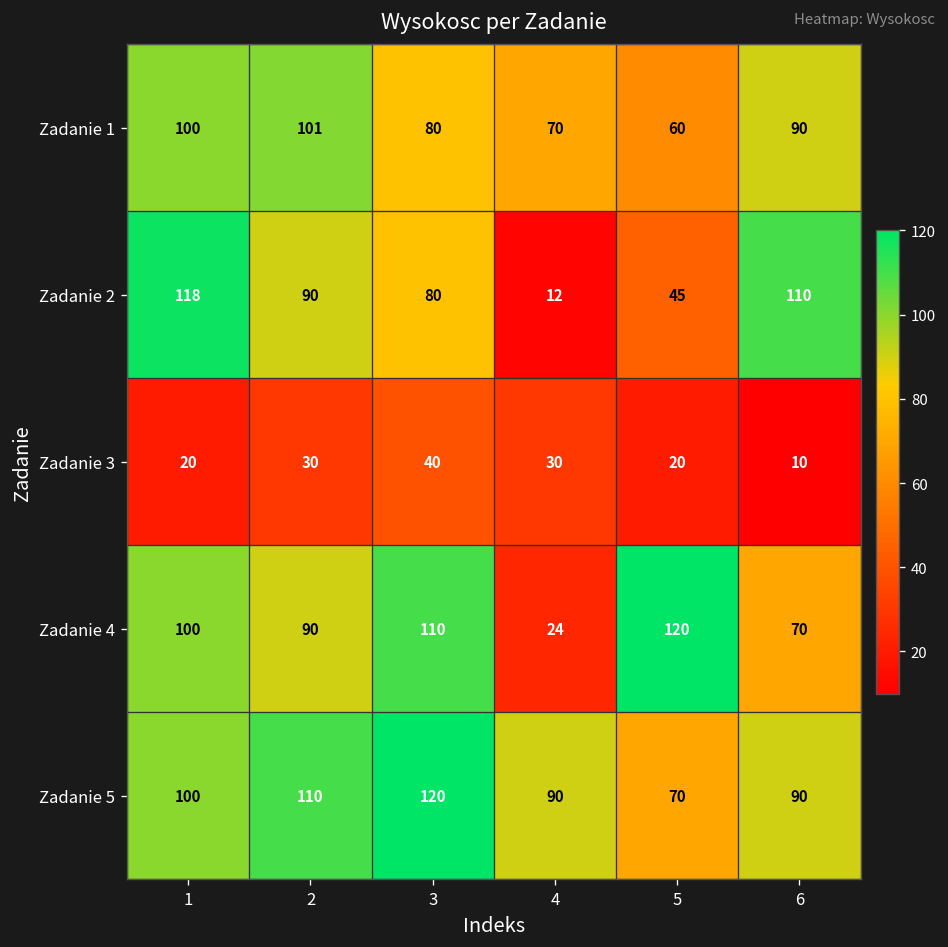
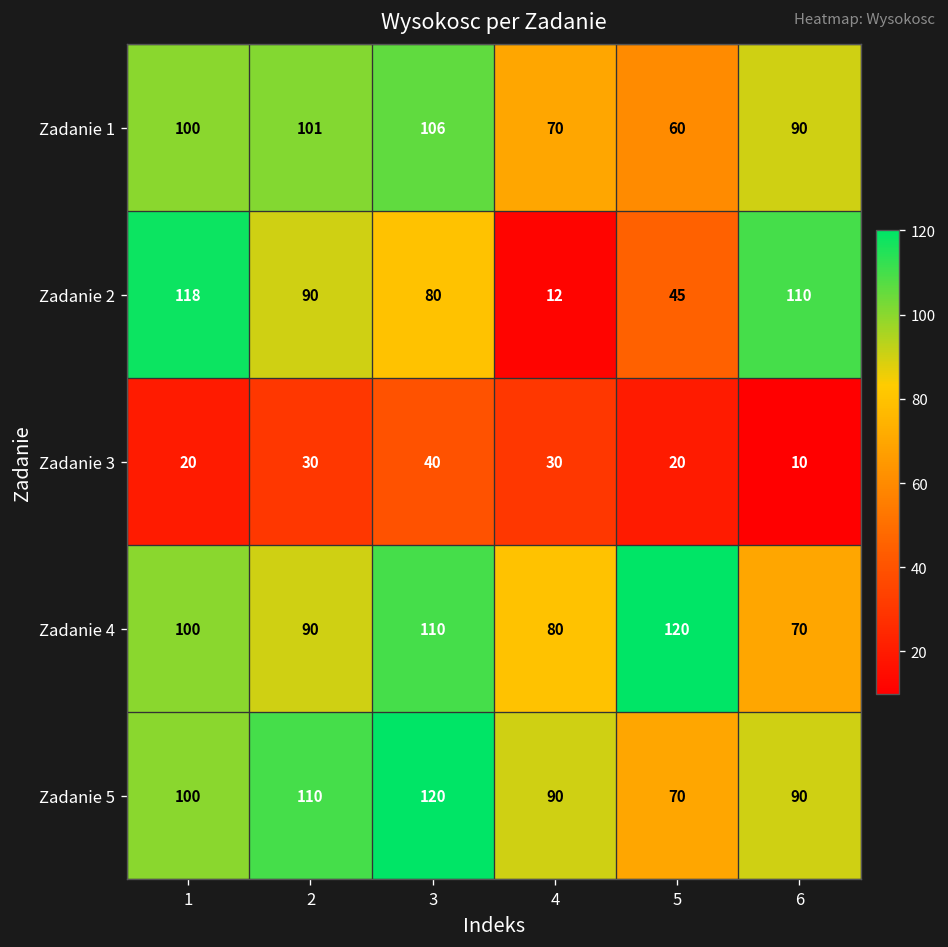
Zadanie 1, 3: 80 -> 106
Zadanie 4, 4: 24 -> 80
